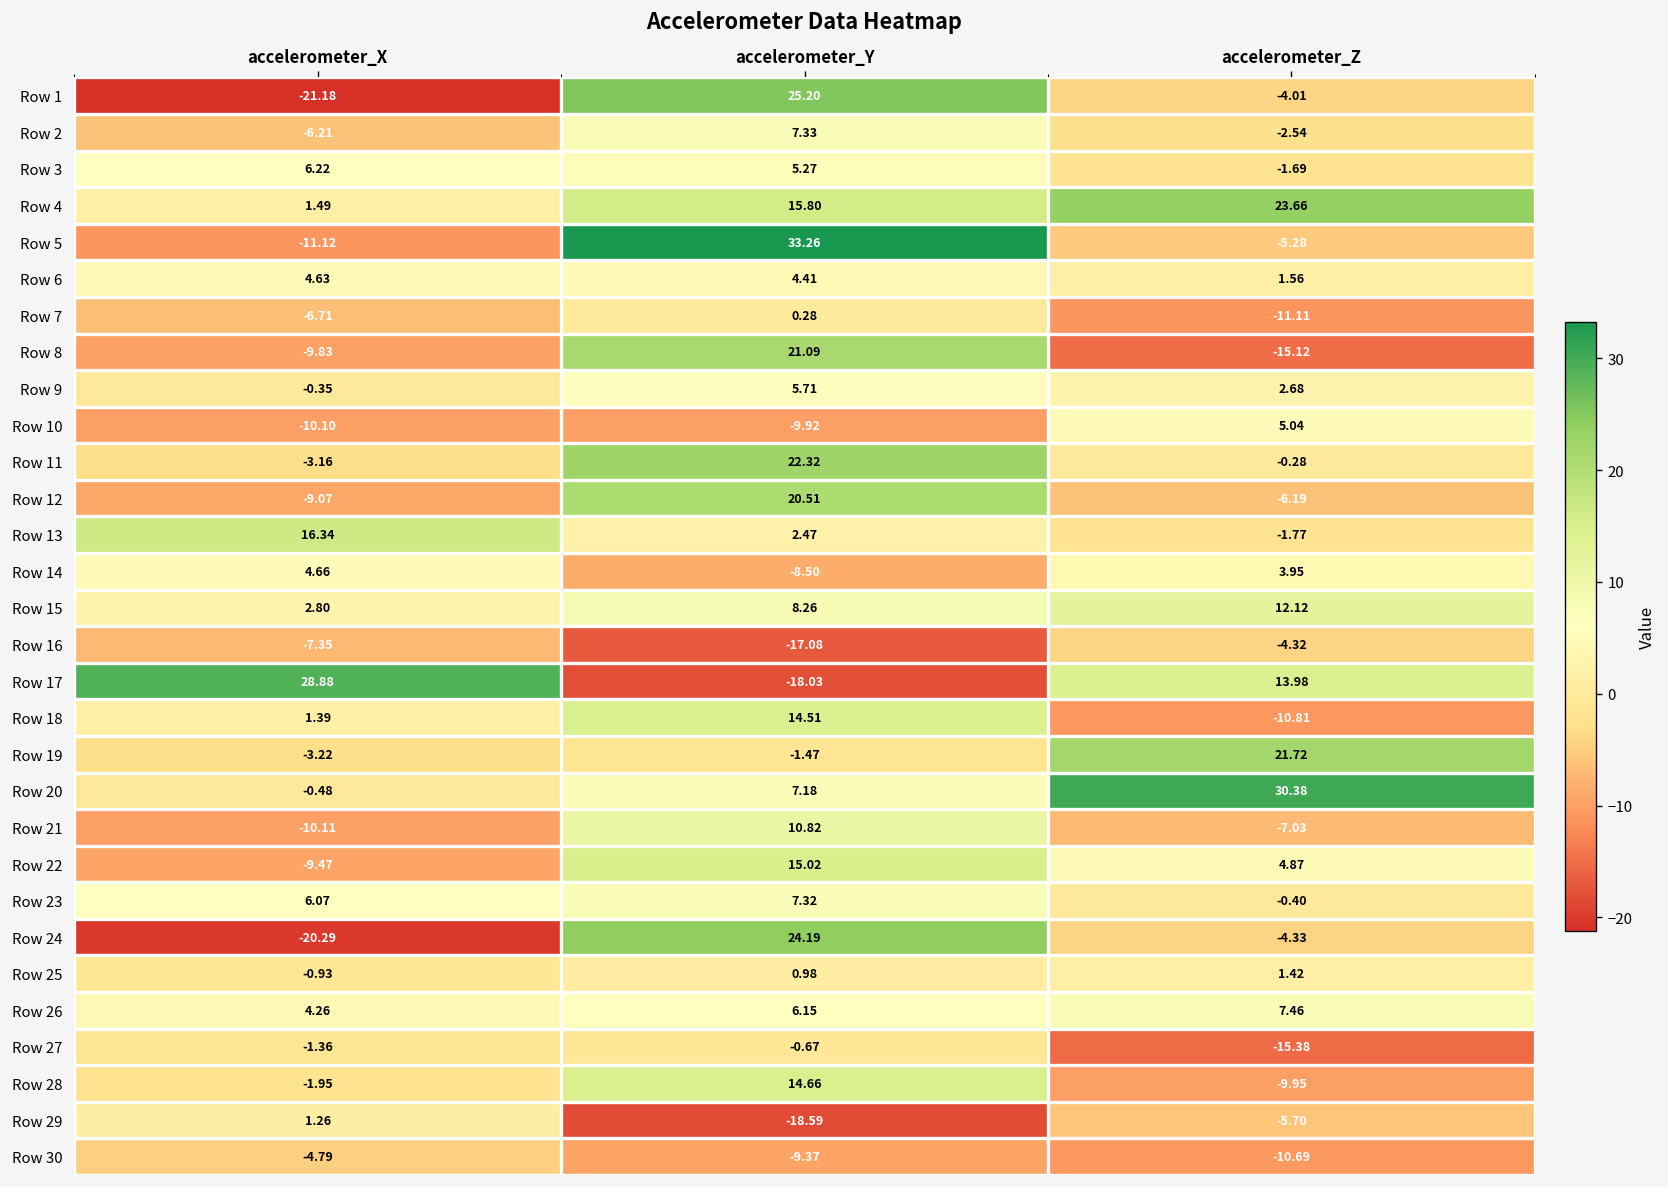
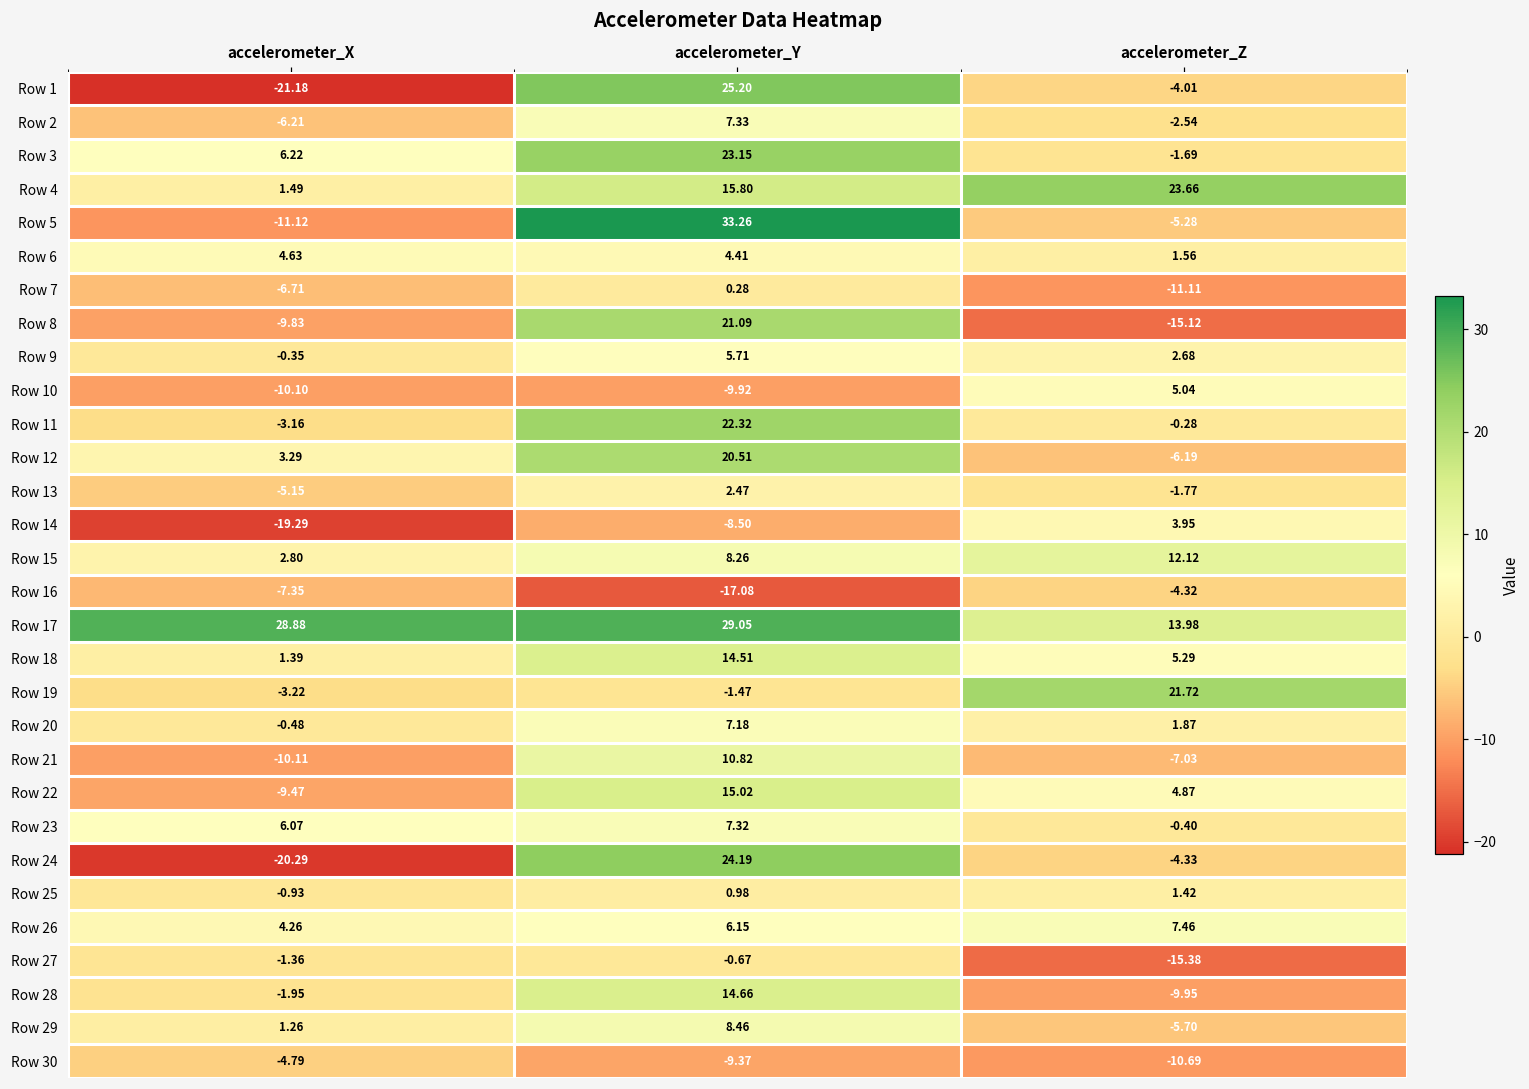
Row 3, accelerometer_Y: 5.27 -> 23.15
Row 12, accelerometer_X: -9.07 -> 3.29
Row 13, accelerometer_X: 16.34 -> -5.15
Row 14, accelerometer_X: 4.66 -> -19.29
Row 17, accelerometer_Y: -18.03 -> 29.05
Row 18, accelerometer_Z: -10.81 -> 5.29
Row 20, accelerometer_Z: 30.38 -> 1.87
Row 29, accelerometer_Y: -18.59 -> 8.46
